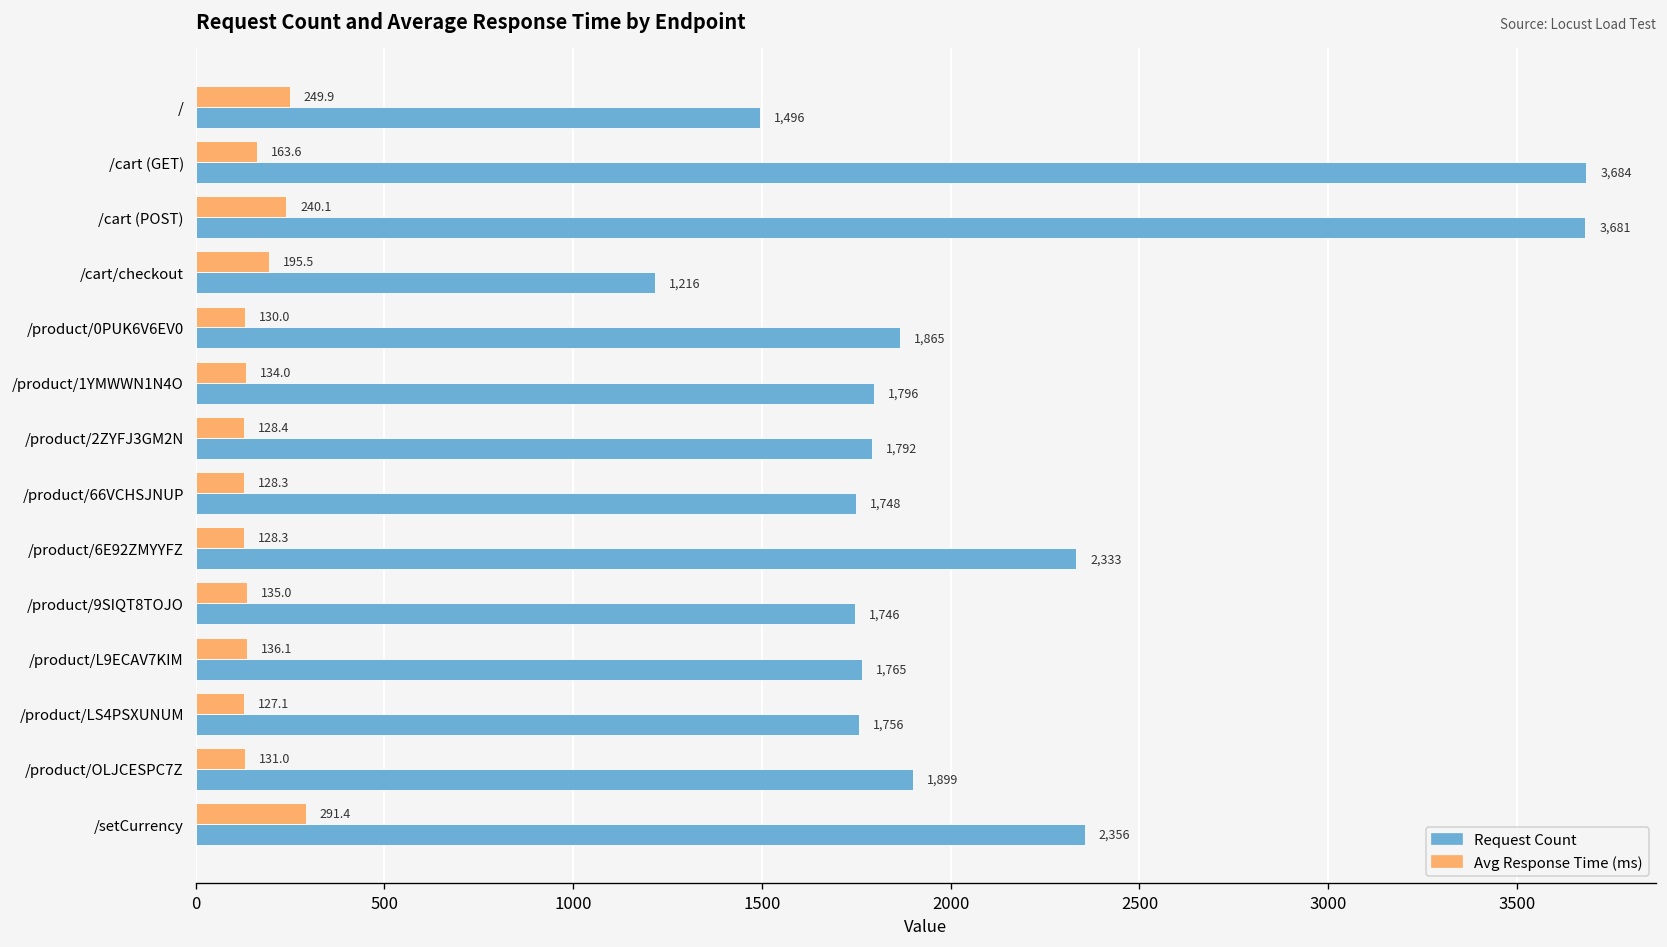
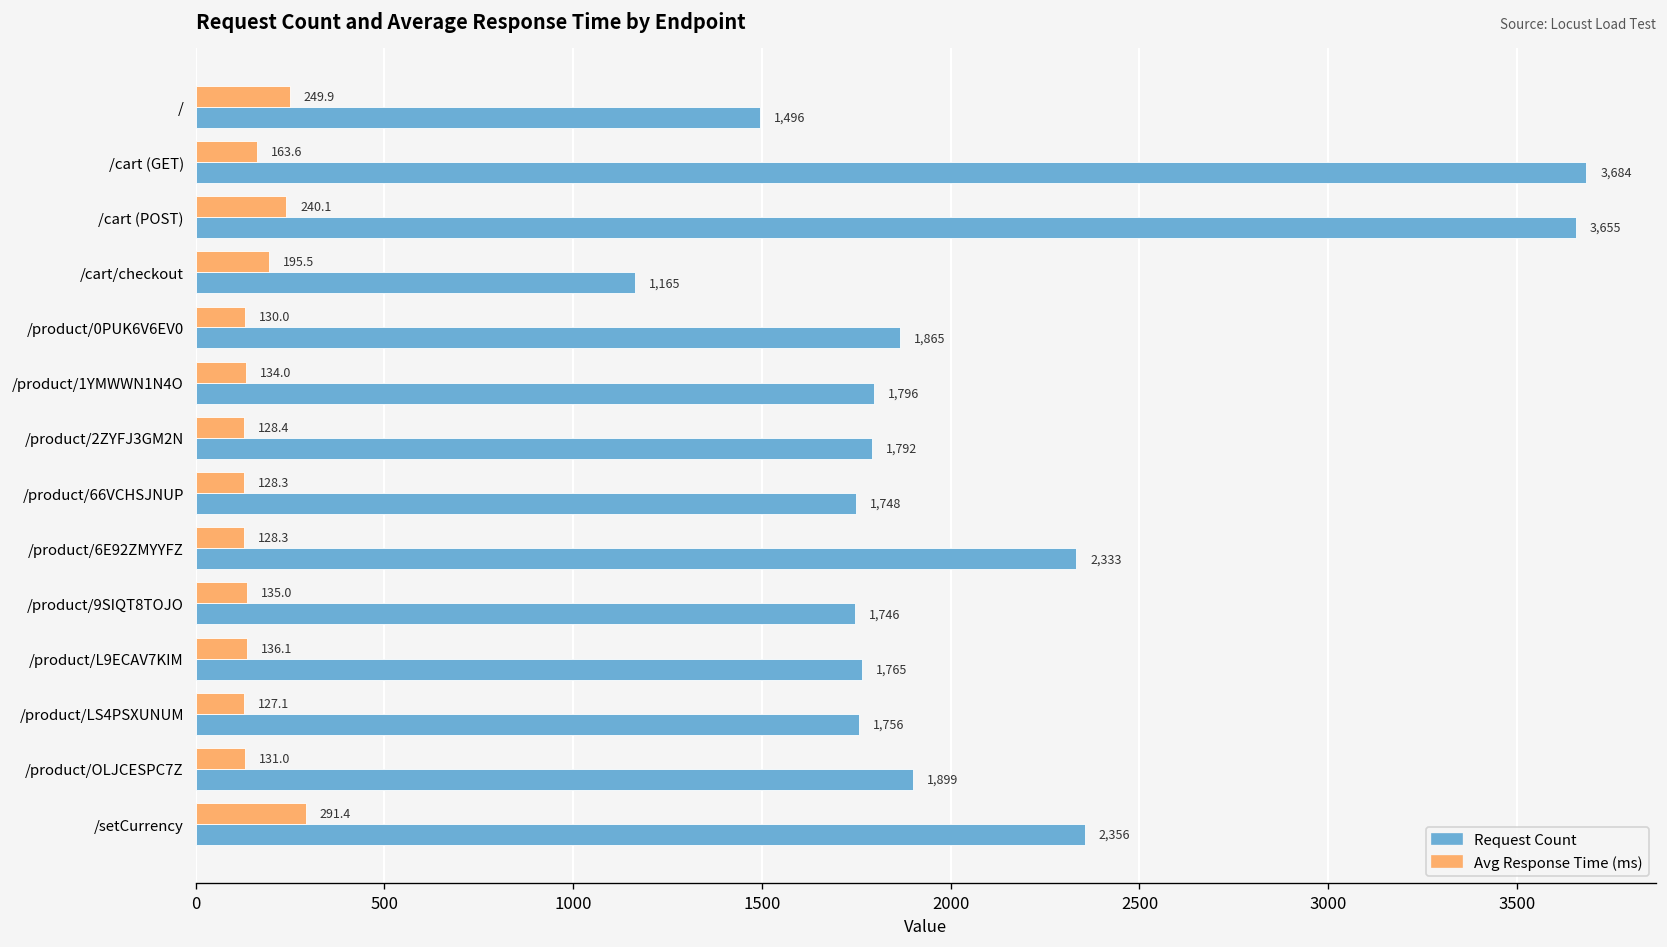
Request Count, /cart (POST): 3,681 -> 3,655
Request Count, /cart/checkout: 1,216 -> 1,165
